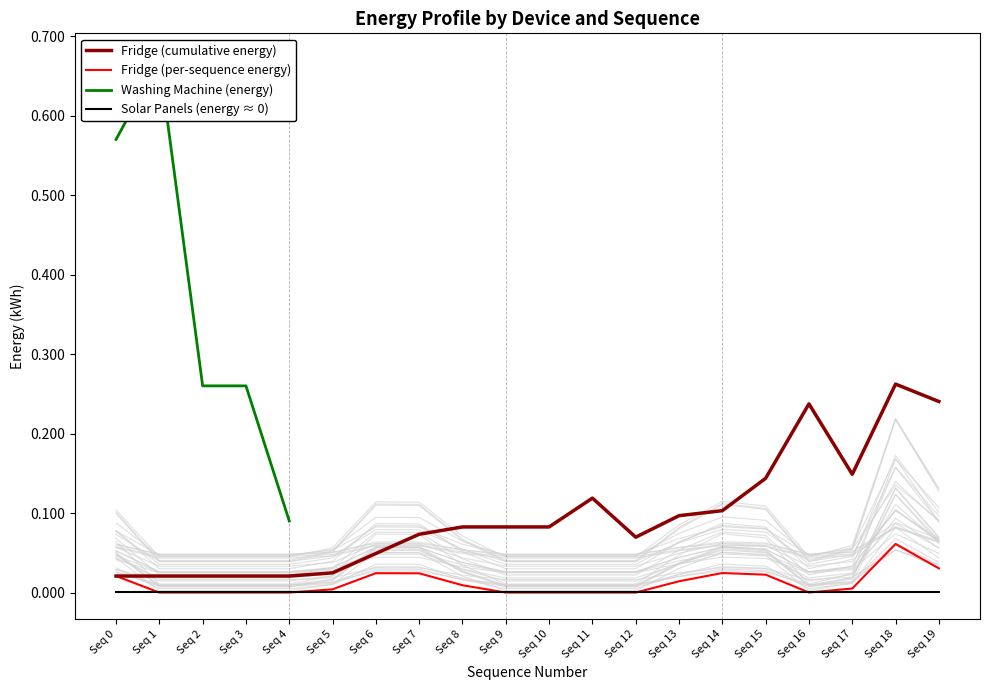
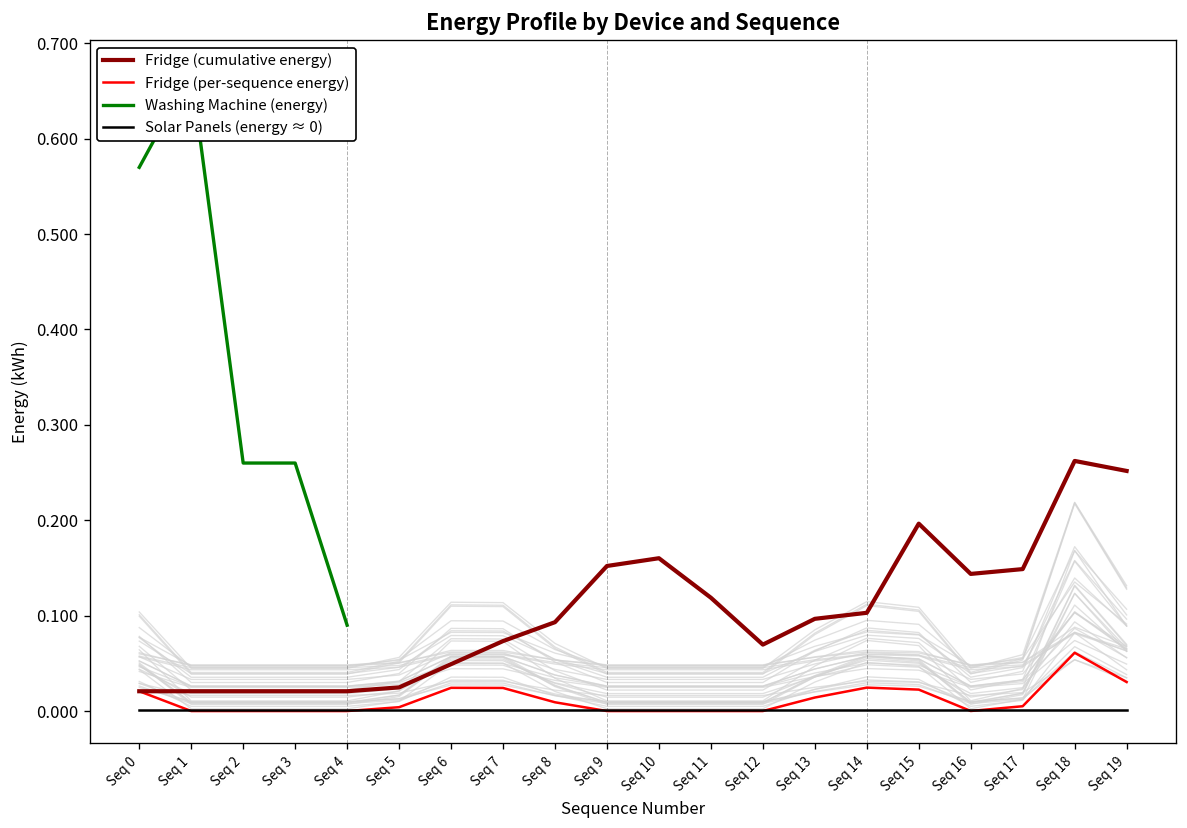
Fridge (cumulative energy), Seq 8: 0.08 -> 0.09
Fridge (cumulative energy), Seq 9: 0.08 -> 0.15
Fridge (cumulative energy), Seq 10: 0.08 -> 0.16
Fridge (cumulative energy), Seq 15: 0.14 -> 0.20
Fridge (cumulative energy), Seq 16: 0.24 -> 0.14
Fridge (cumulative energy), Seq 19: 0.24 -> 0.25
